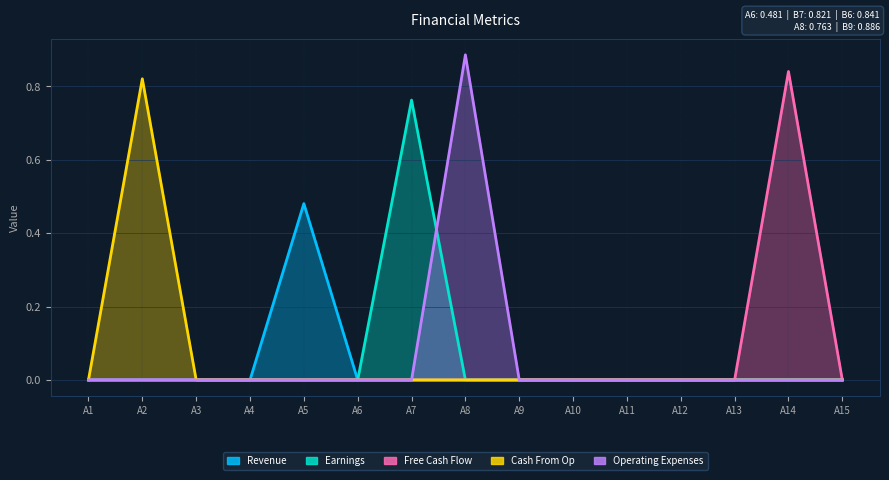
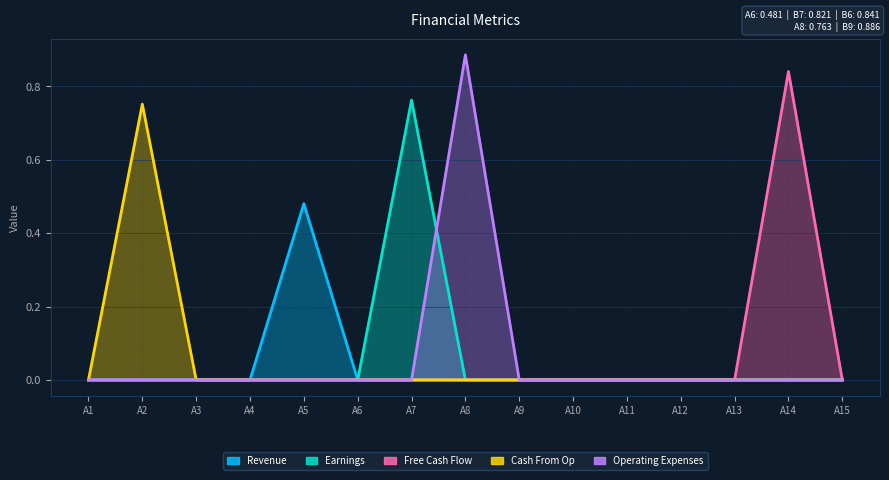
Cash From Op, A2: 0.82 -> 0.75
